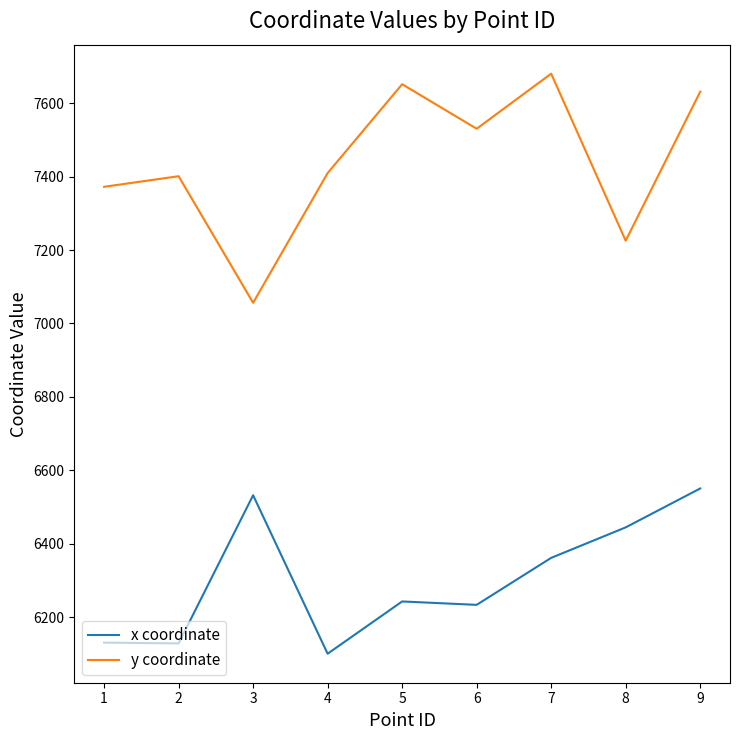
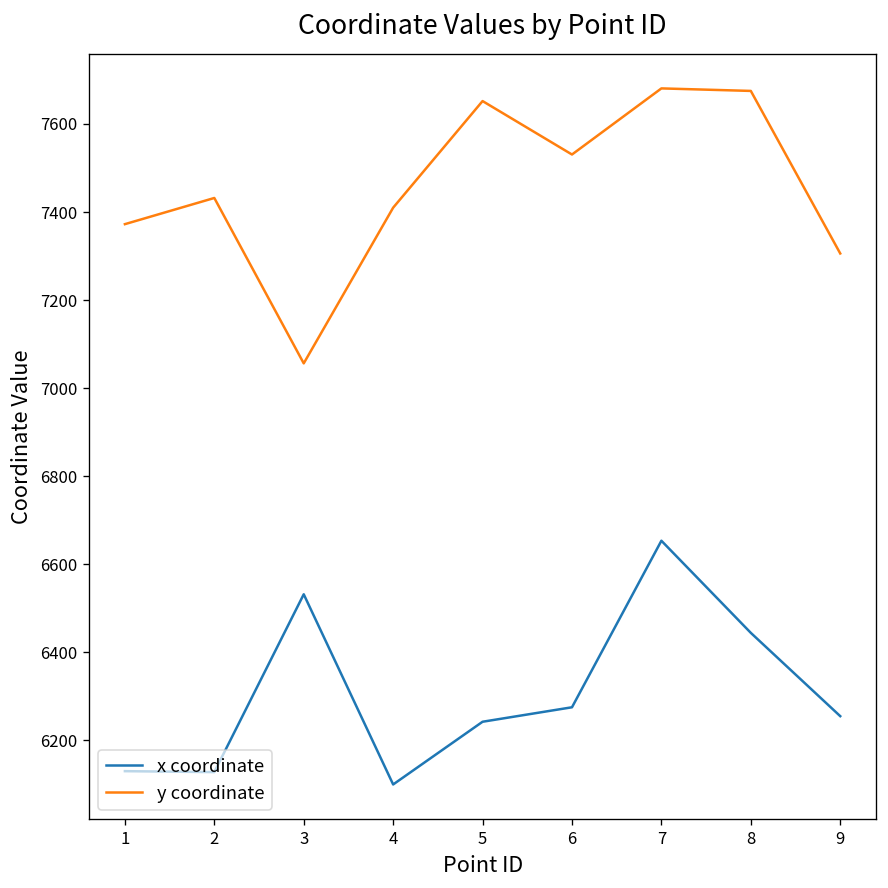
y coordinate, 2: 7400 -> 7430
x coordinate, 6: 6230 -> 6280
x coordinate, 7: 6360 -> 6650
y coordinate, 8: 7230 -> 7670
x coordinate, 9: 6550 -> 6260
y coordinate, 9: 7630 -> 7310
